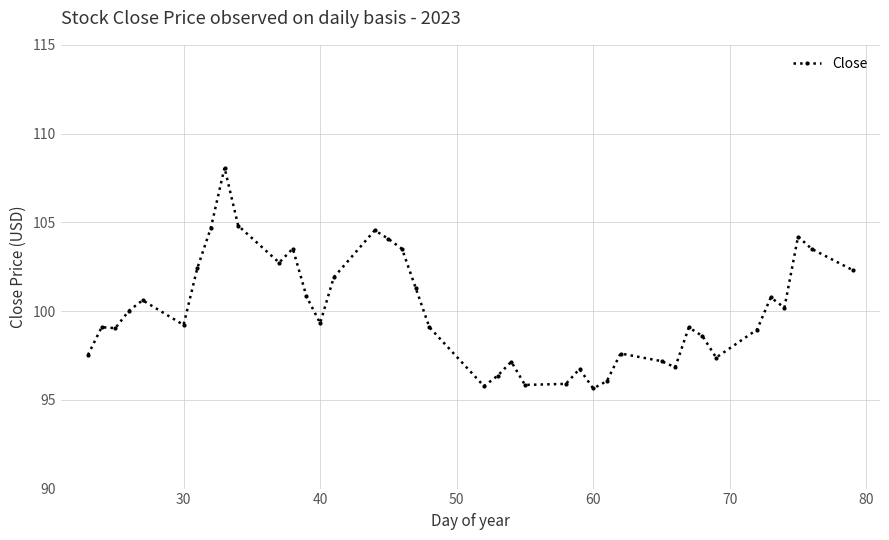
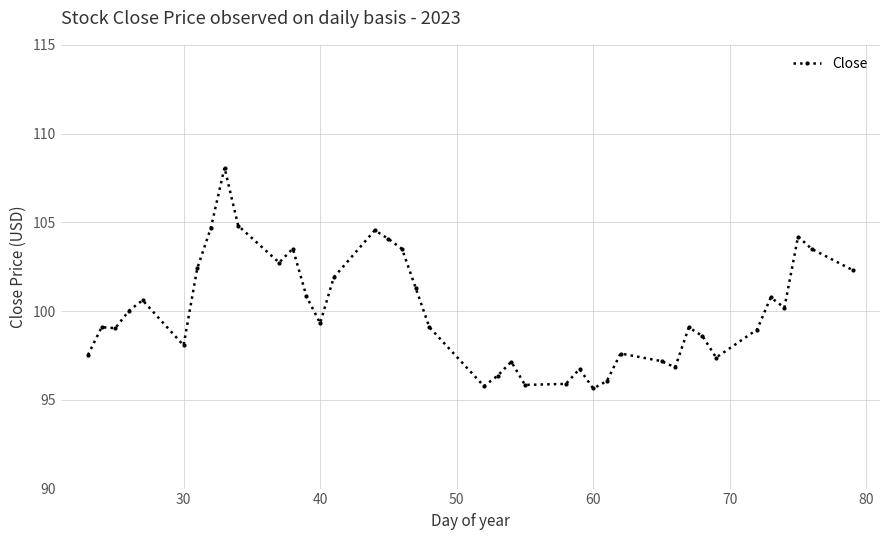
30: 99.2 -> 98.1
